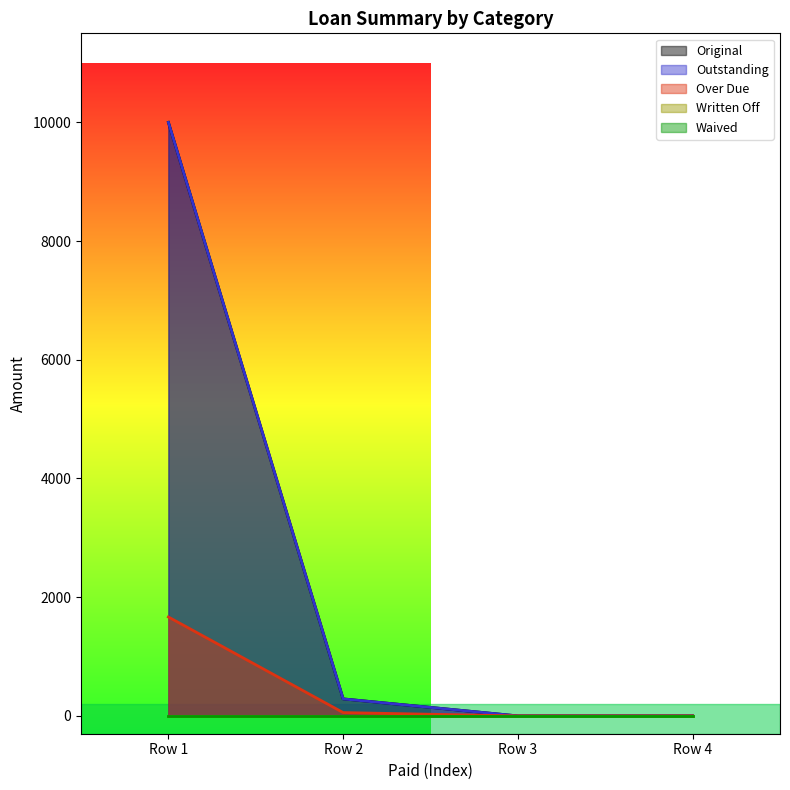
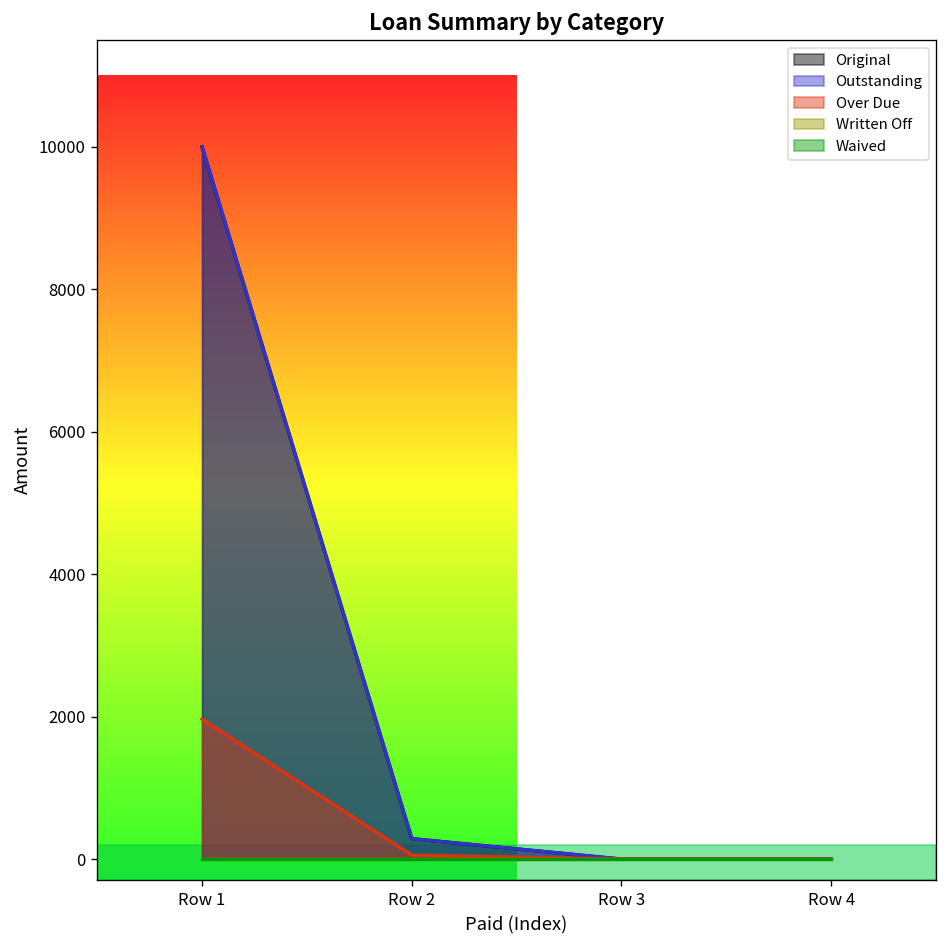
Over Due, Row 1: 1700 -> 2000
